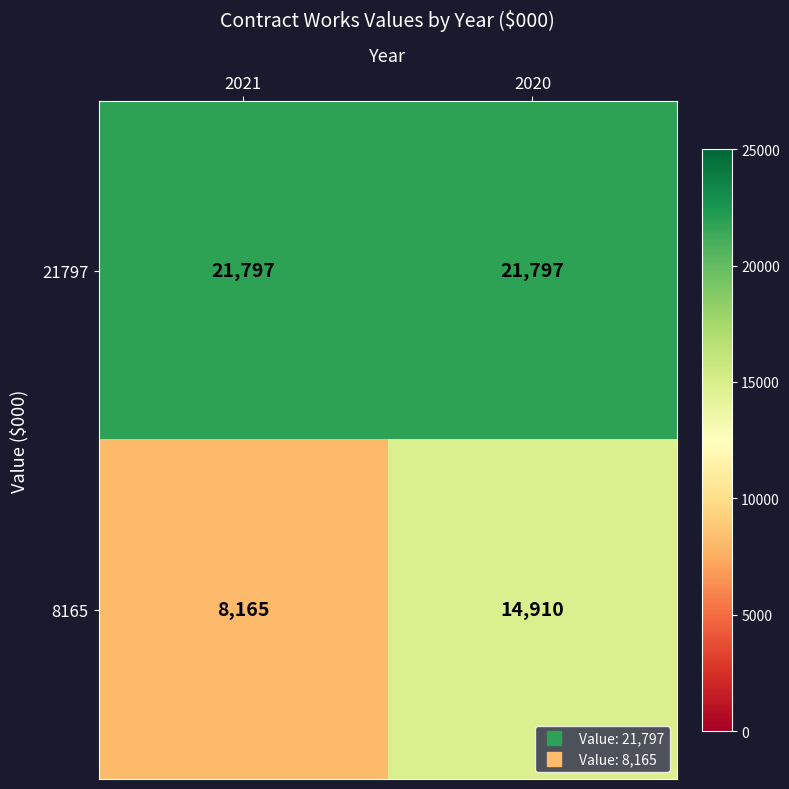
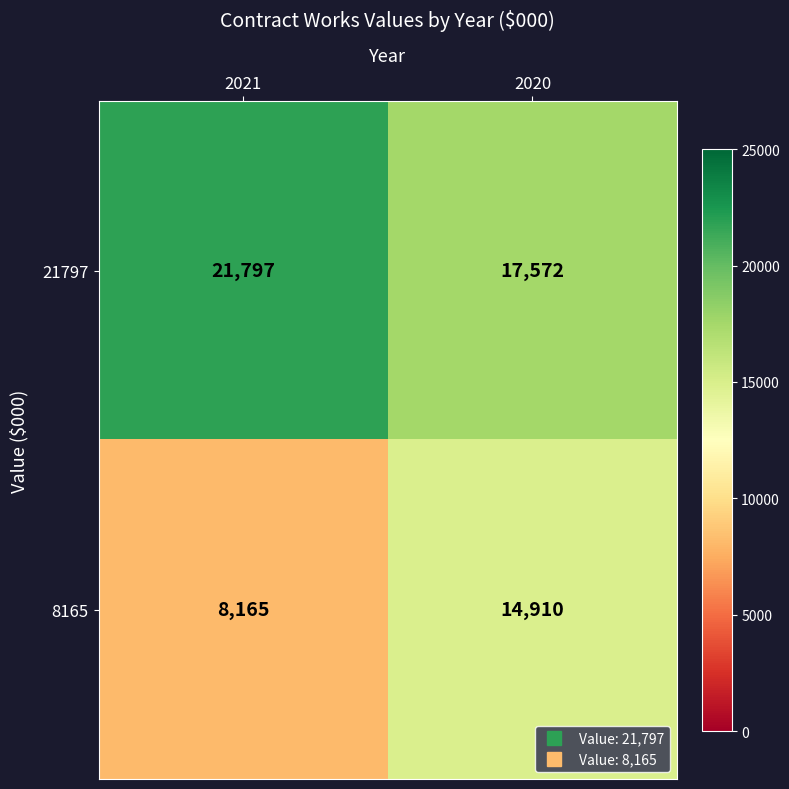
21797, 2020: 21,797 -> 17,572
